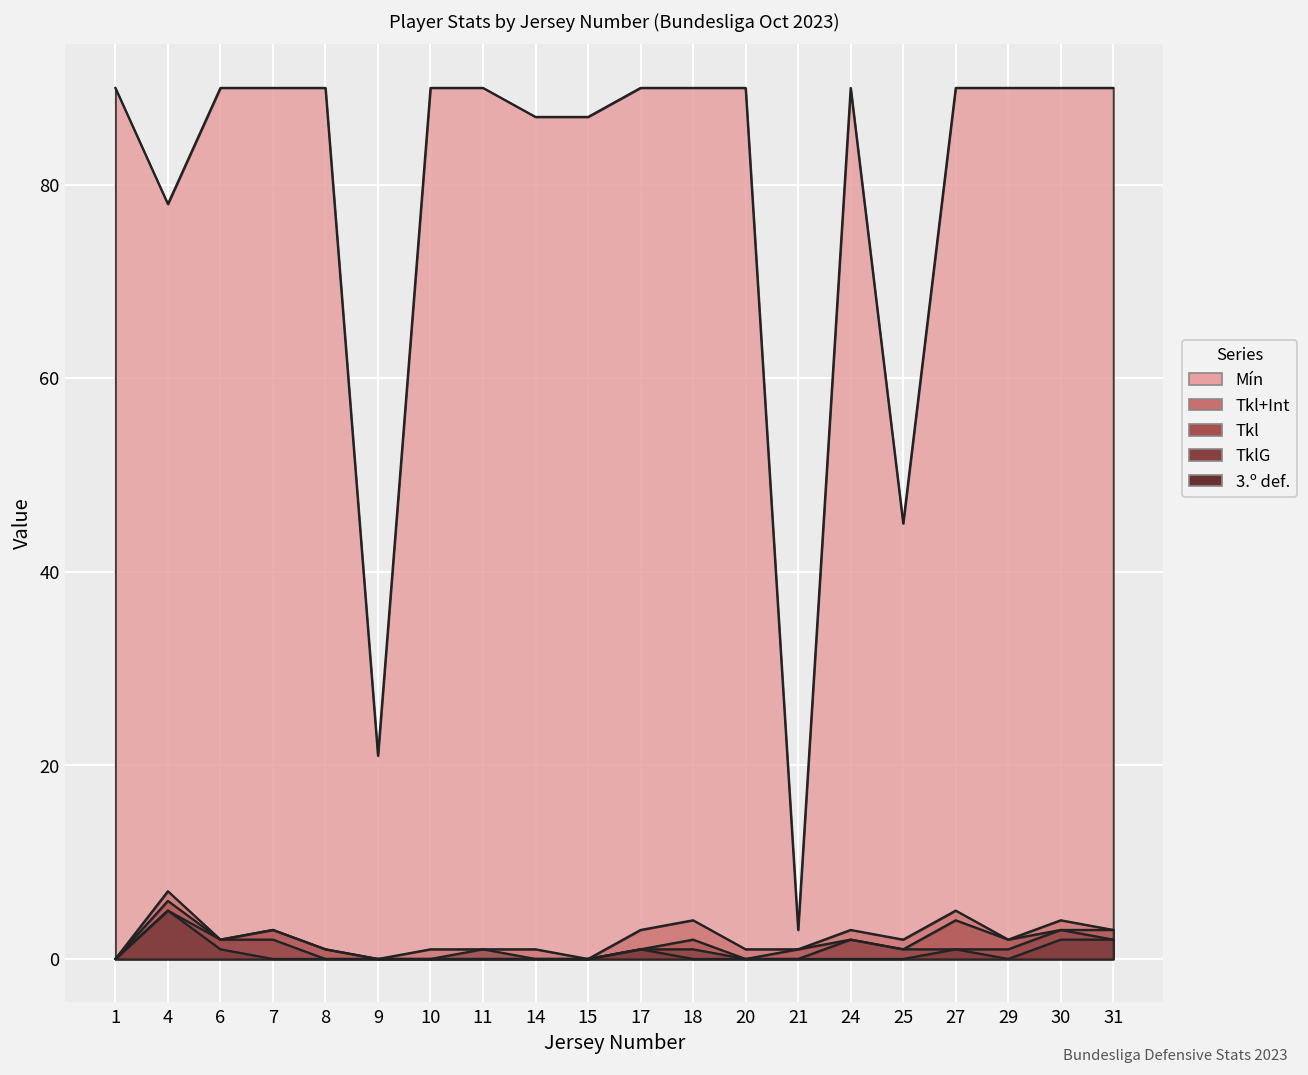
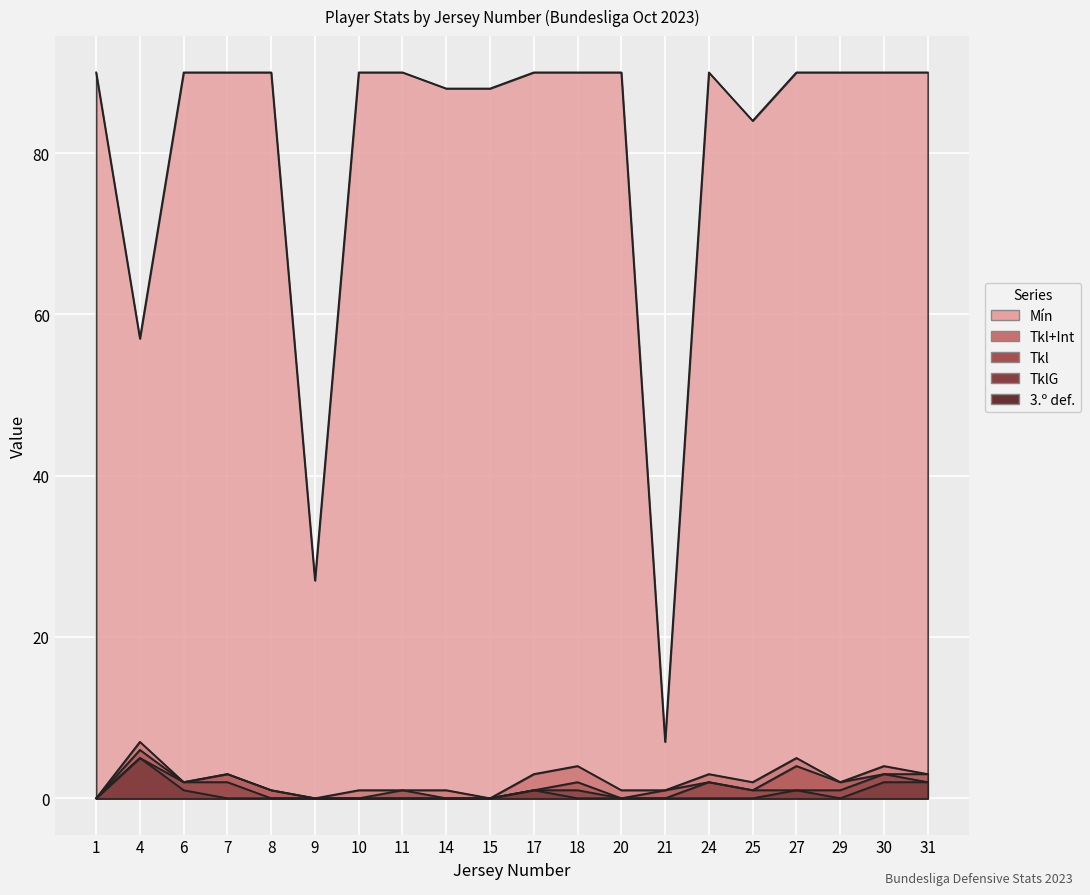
Mín, 4: 78 -> 57
Mín, 9: 21 -> 27
Mín, 14: 87 -> 88
Mín, 15: 87 -> 88
Mín, 21: 3 -> 7
Mín, 25: 45 -> 84
